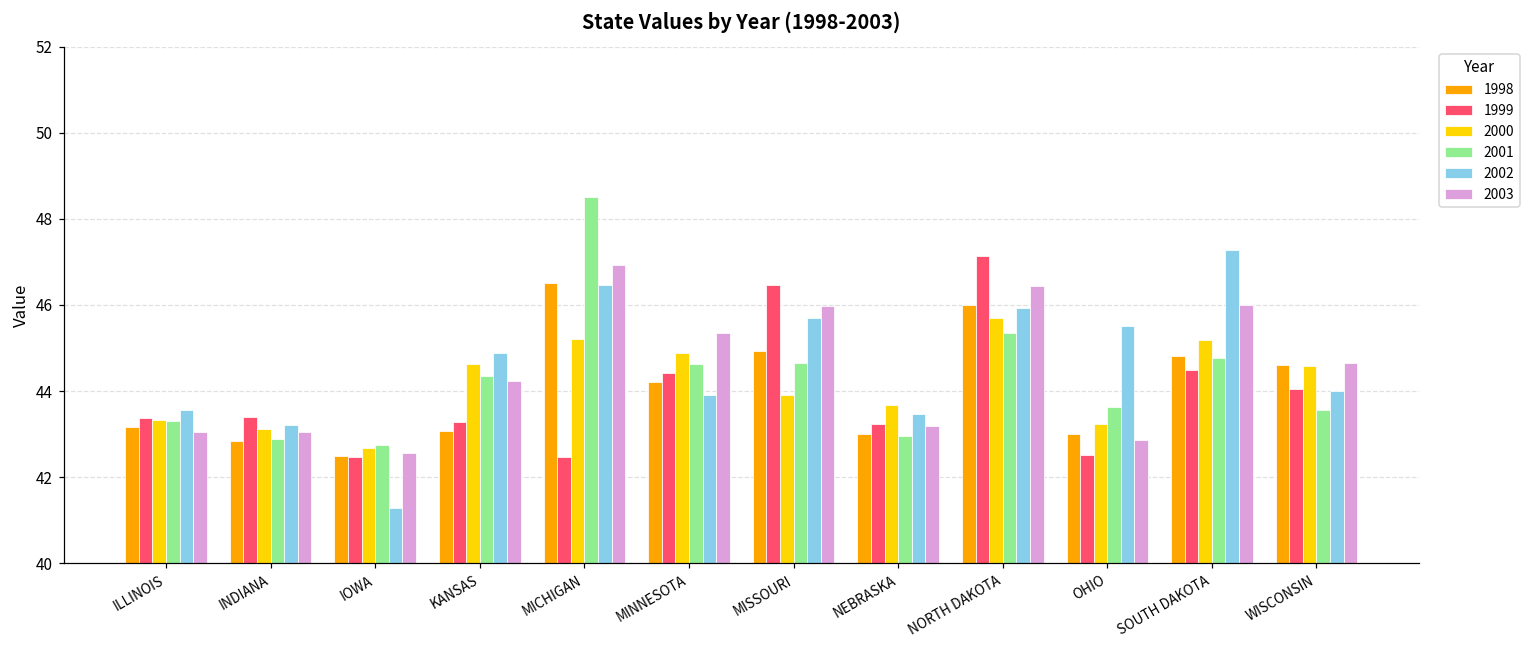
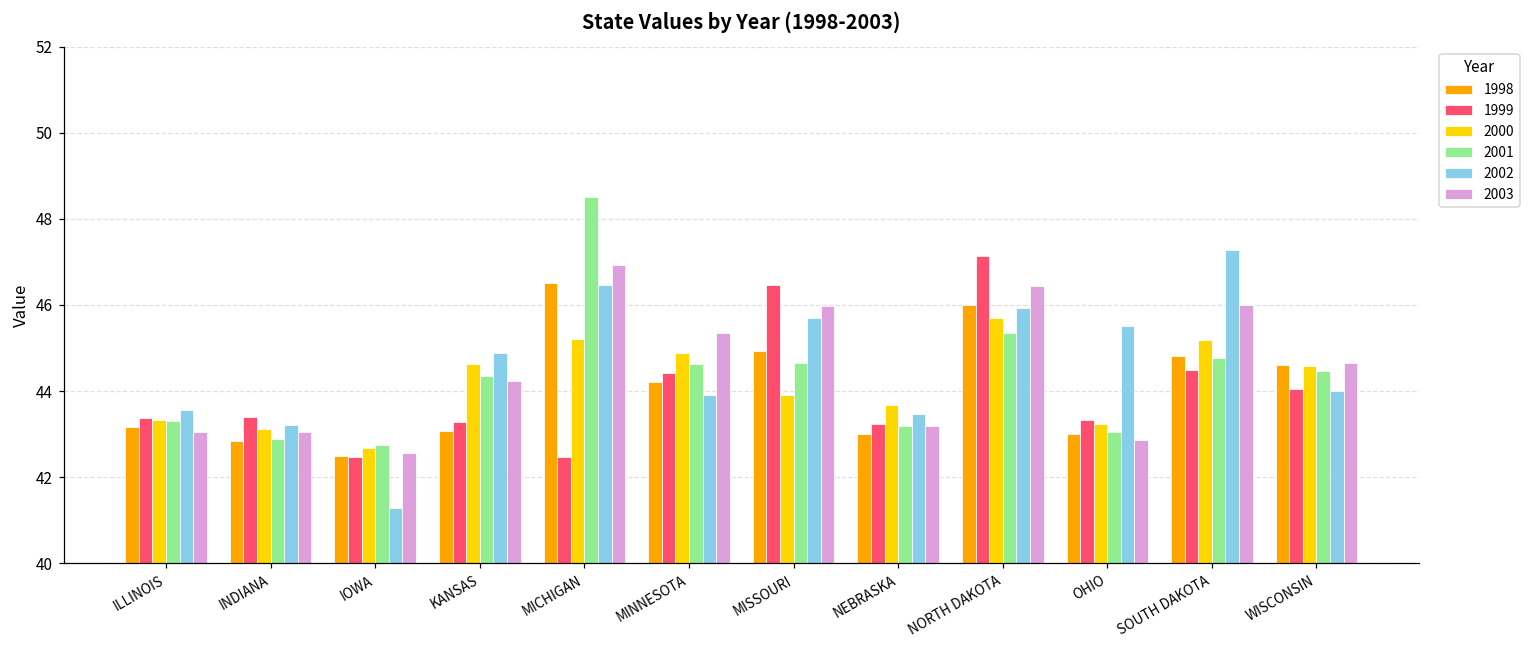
2001, NEBRASKA: 43.0 -> 43.2
1999, OHIO: 42.5 -> 43.3
2001, OHIO: 43.6 -> 43.1
2001, WISCONSIN: 43.6 -> 44.5
